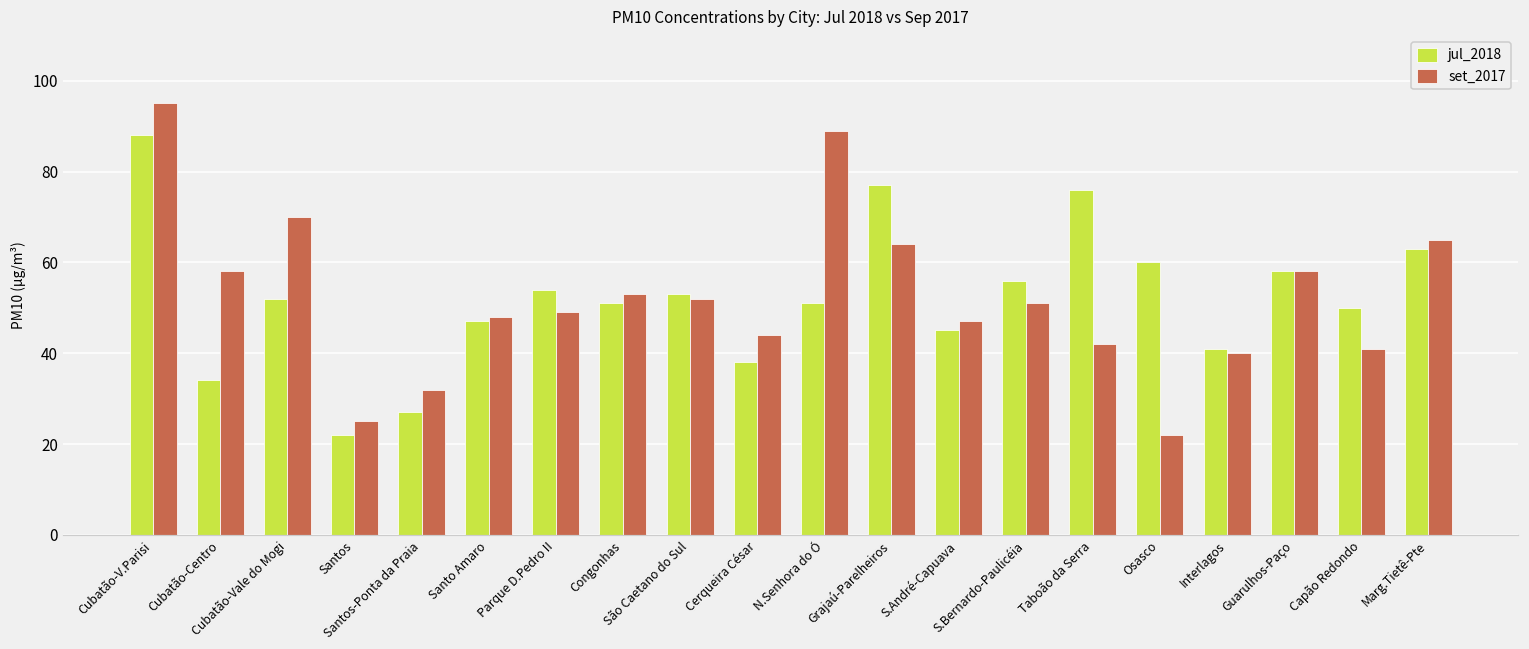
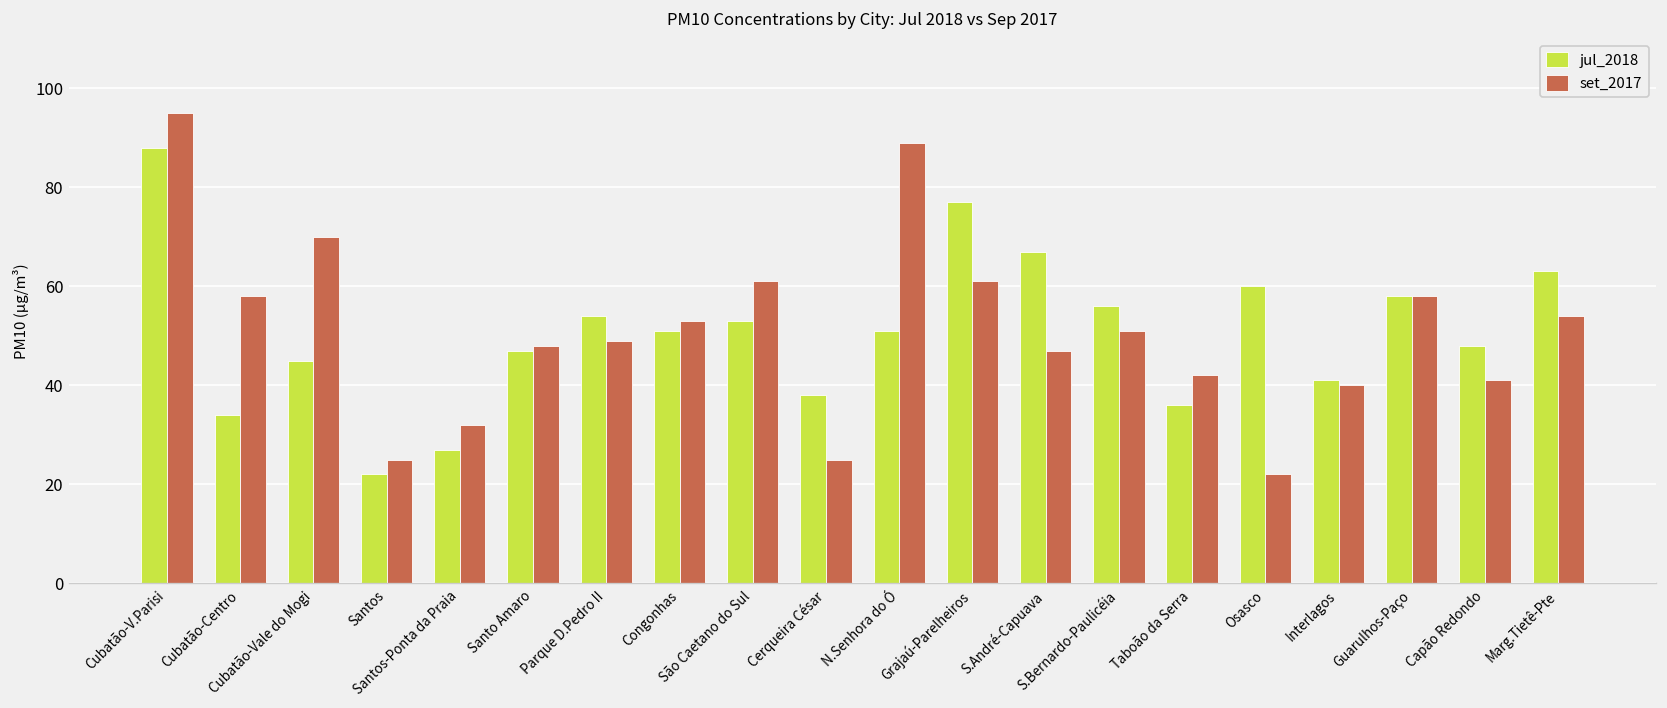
jul_2018, Cubatão-Vale do Mogi: 52 -> 45
set_2017, São Caetano do Sul: 52 -> 61
set_2017, Cerqueira César: 44 -> 25
set_2017, Grajaú-Parelheiros: 64 -> 61
jul_2018, S.André-Capuava: 45 -> 67
jul_2018, Taboão da Serra: 76 -> 36
jul_2018, Capão Redondo: 50 -> 48
set_2017, Marg.Tietê-Pte: 65 -> 54
